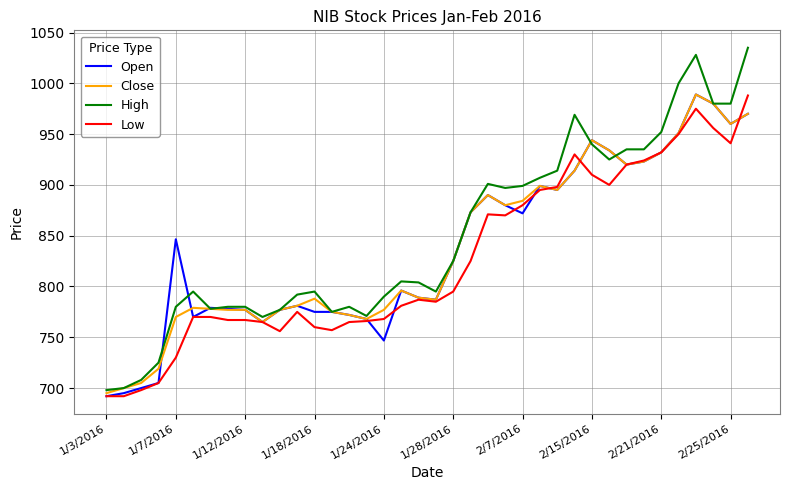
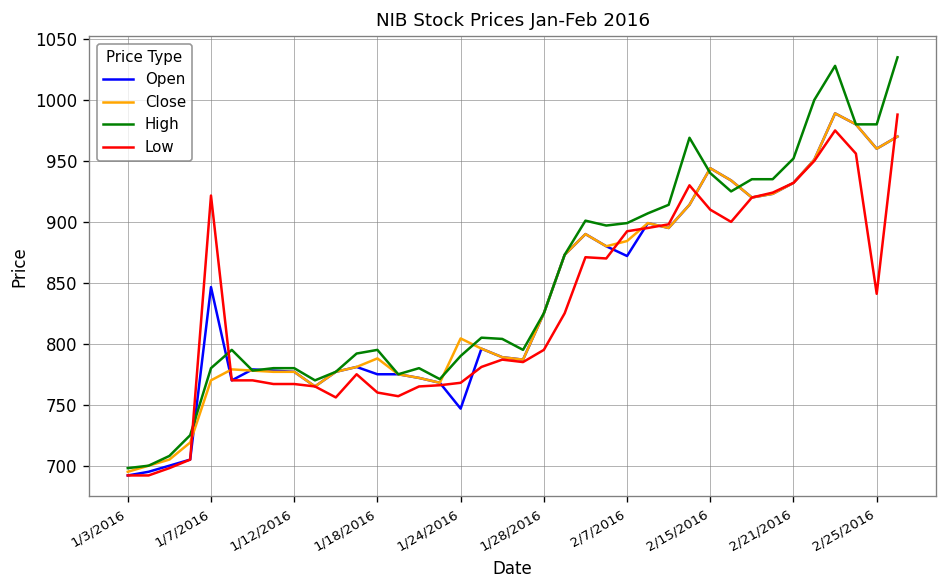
Low, 1/7/2016: 730 -> 922
Close, 1/24/2016: 777 -> 804
Low, 2/7/2016: 880 -> 892
Low, 2/25/2016: 941 -> 841
